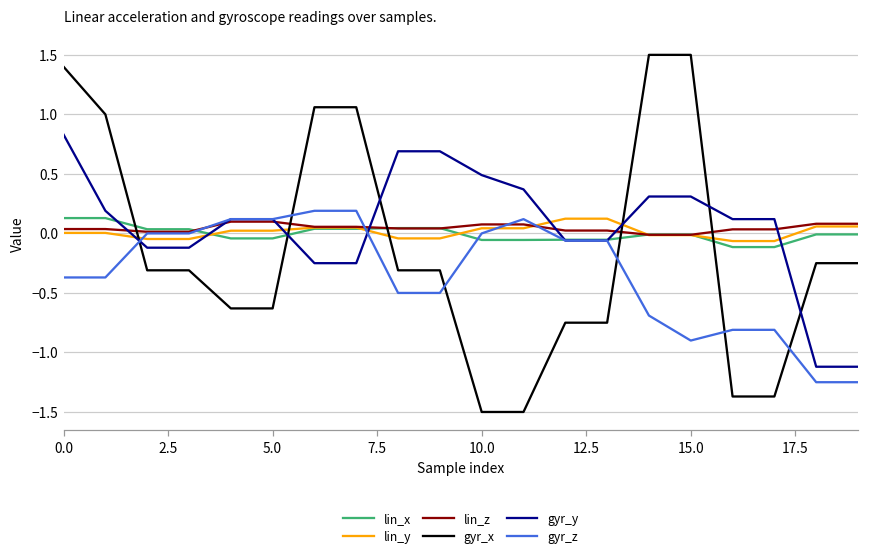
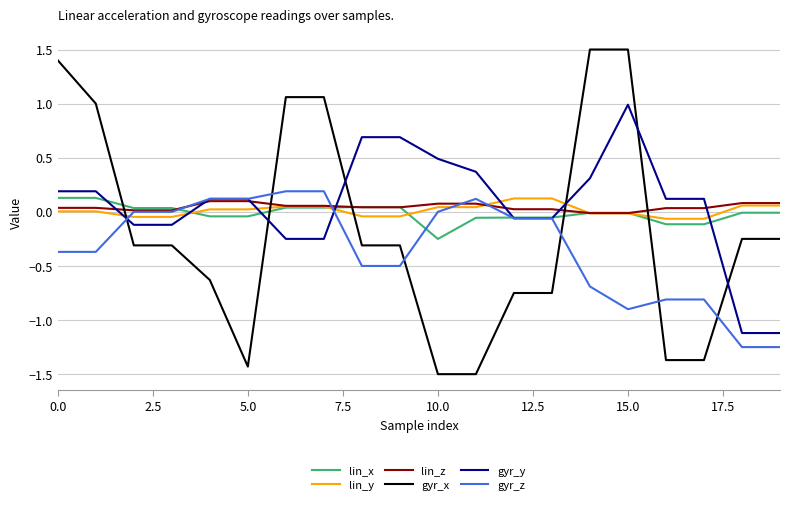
gyr_y, 0.0: 0.83 -> 0.19
gyr_x, 5.0: -0.63 -> -1.43
lin_x, 10.0: -0.05 -> -0.25
gyr_y, 15.0: 0.31 -> 0.99
